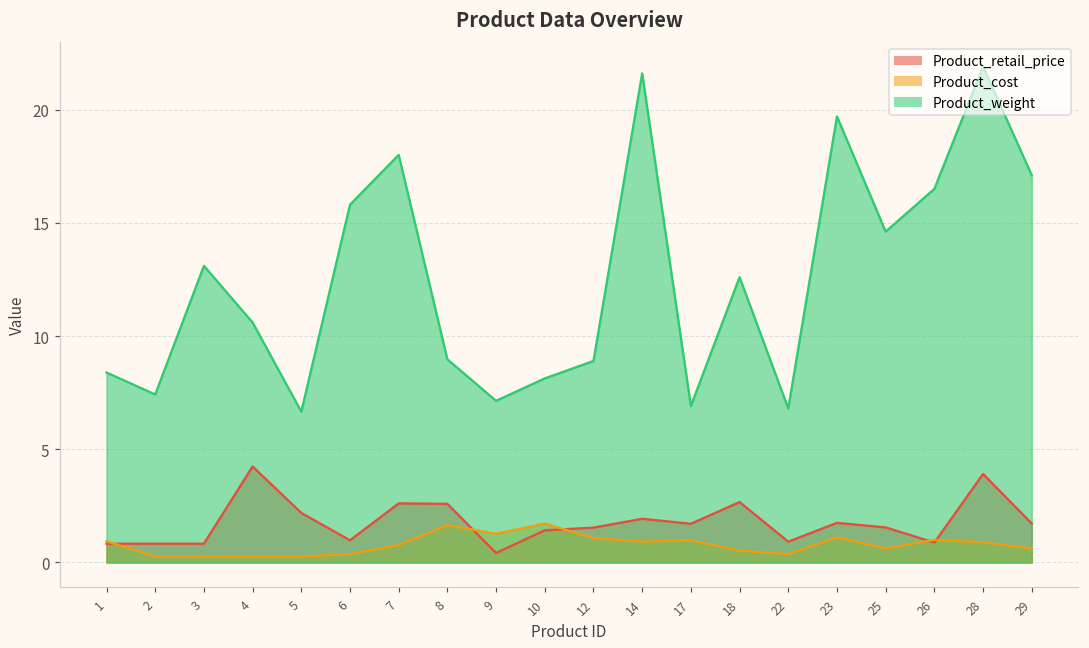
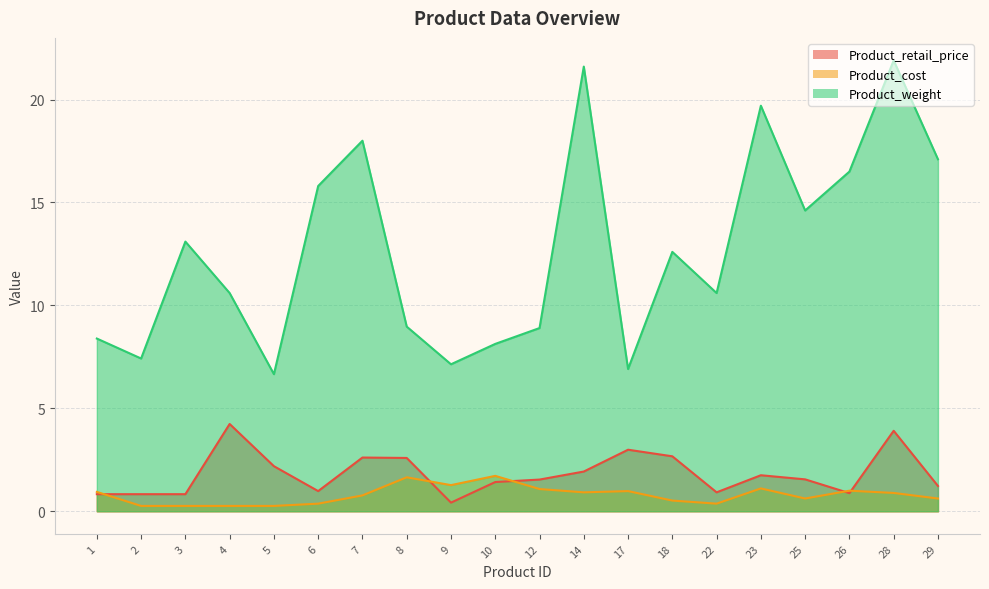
Product_retail_price, 17: 1.7 -> 3.0
Product_weight, 22: 6.8 -> 10.6
Product_retail_price, 29: 1.7 -> 1.2
